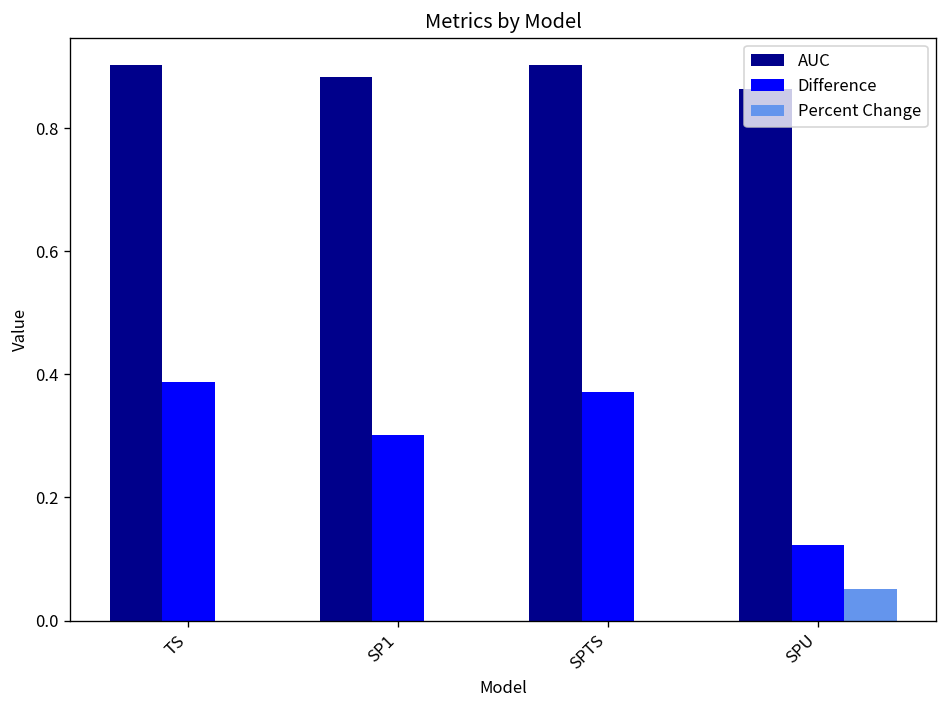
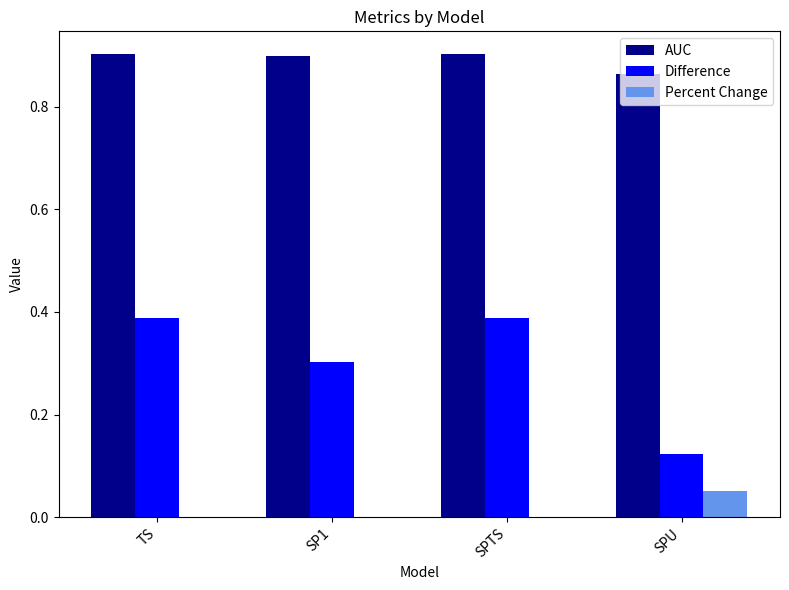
AUC, SP1: 0.88 -> 0.90
Difference, SPTS: 0.37 -> 0.39
